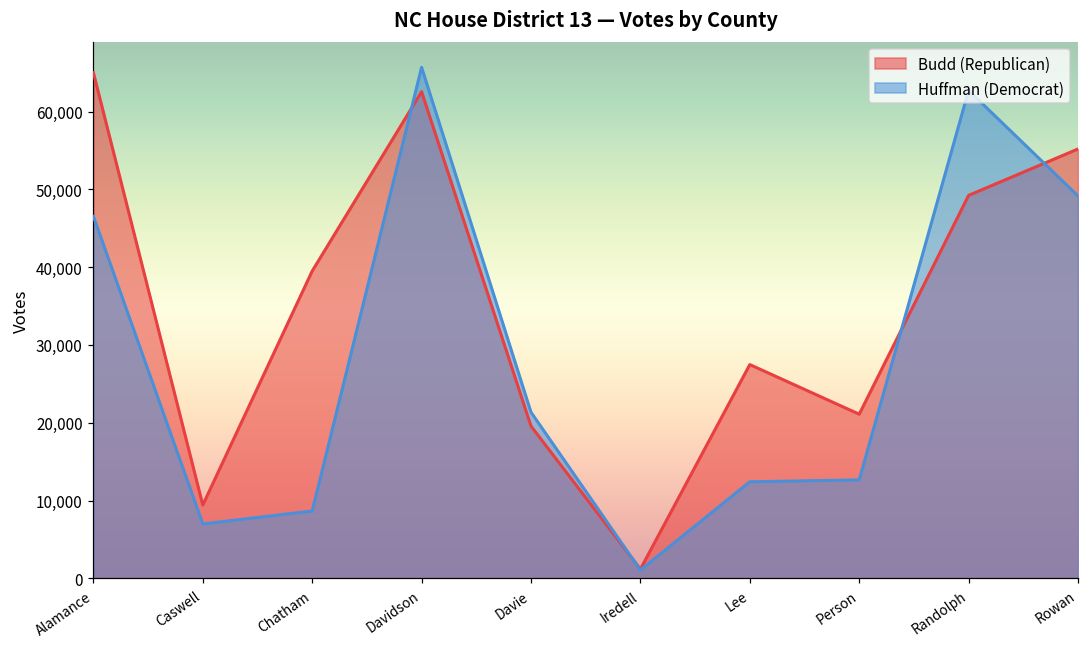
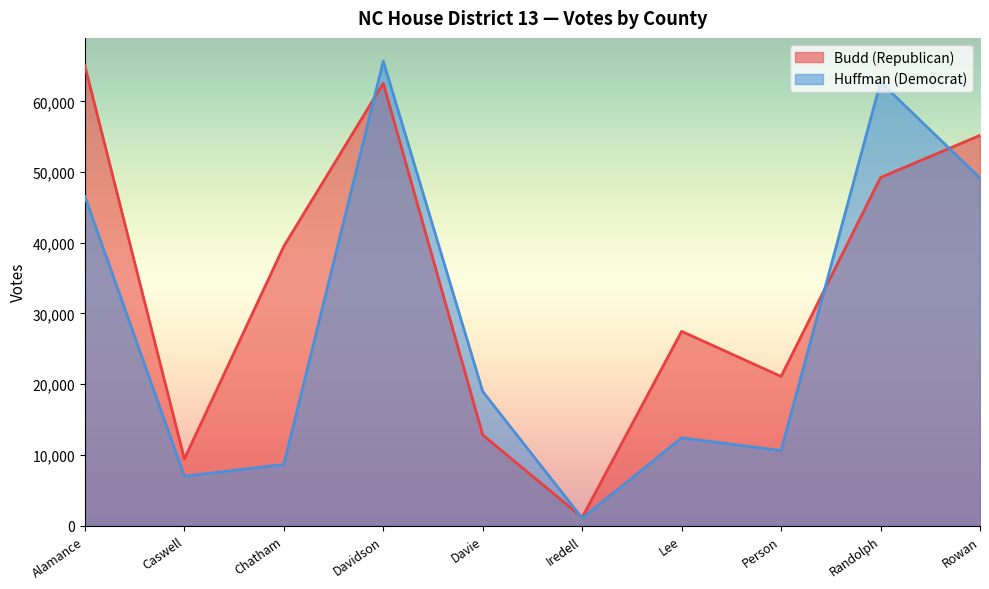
Budd (Republican), Davie: 20,000 -> 13,000
Huffman (Democrat), Davie: 21,000 -> 19,000
Huffman (Democrat), Person: 13,000 -> 11,000
